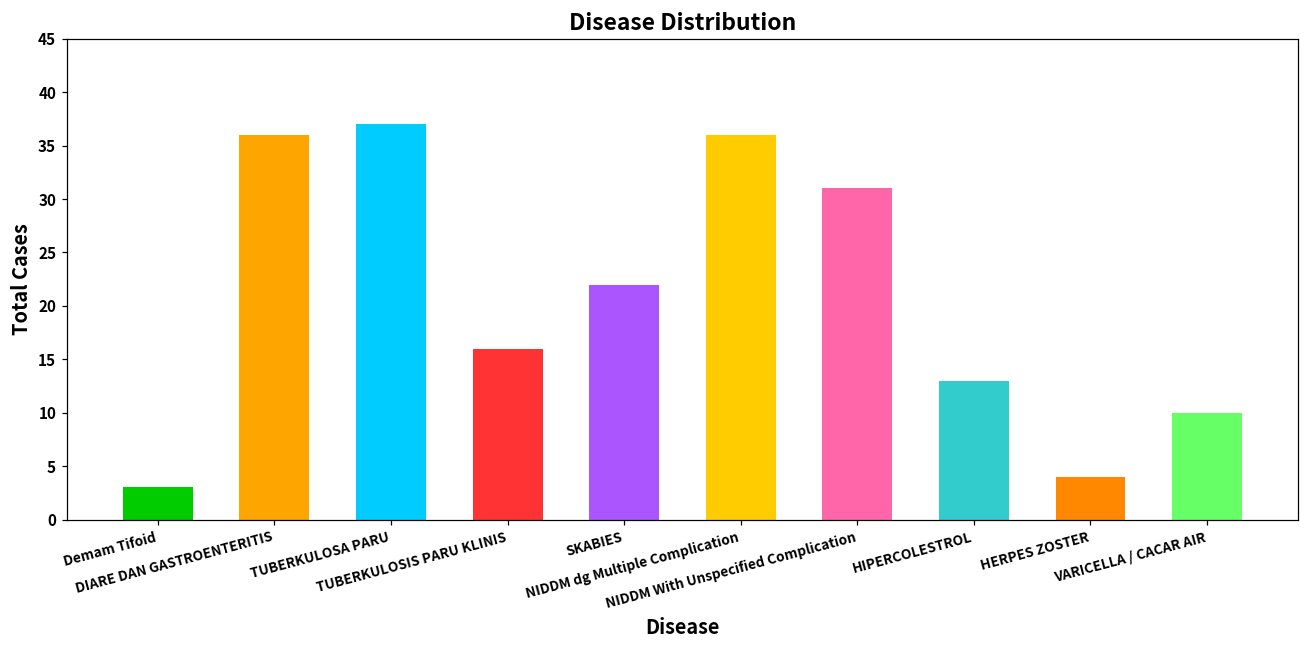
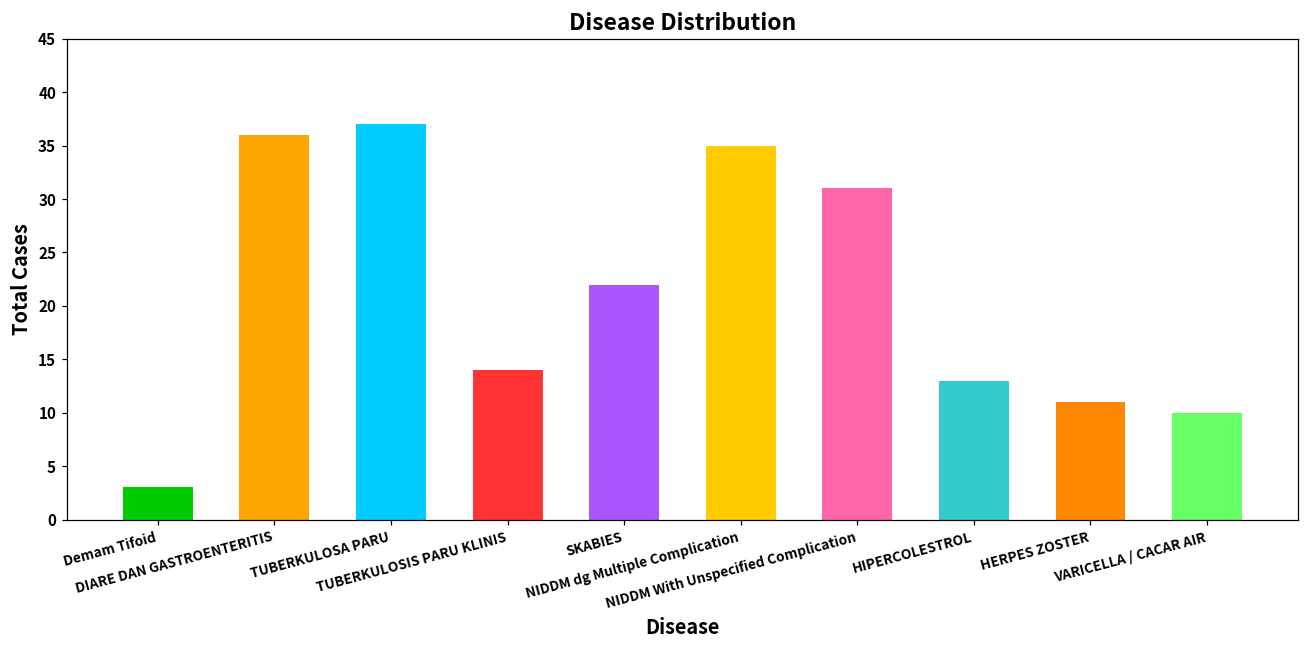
TUBERKULOSIS PARU KLINIS: 16 -> 14
NIDDM dg Multiple Complication: 36 -> 35
HERPES ZOSTER: 4 -> 11
